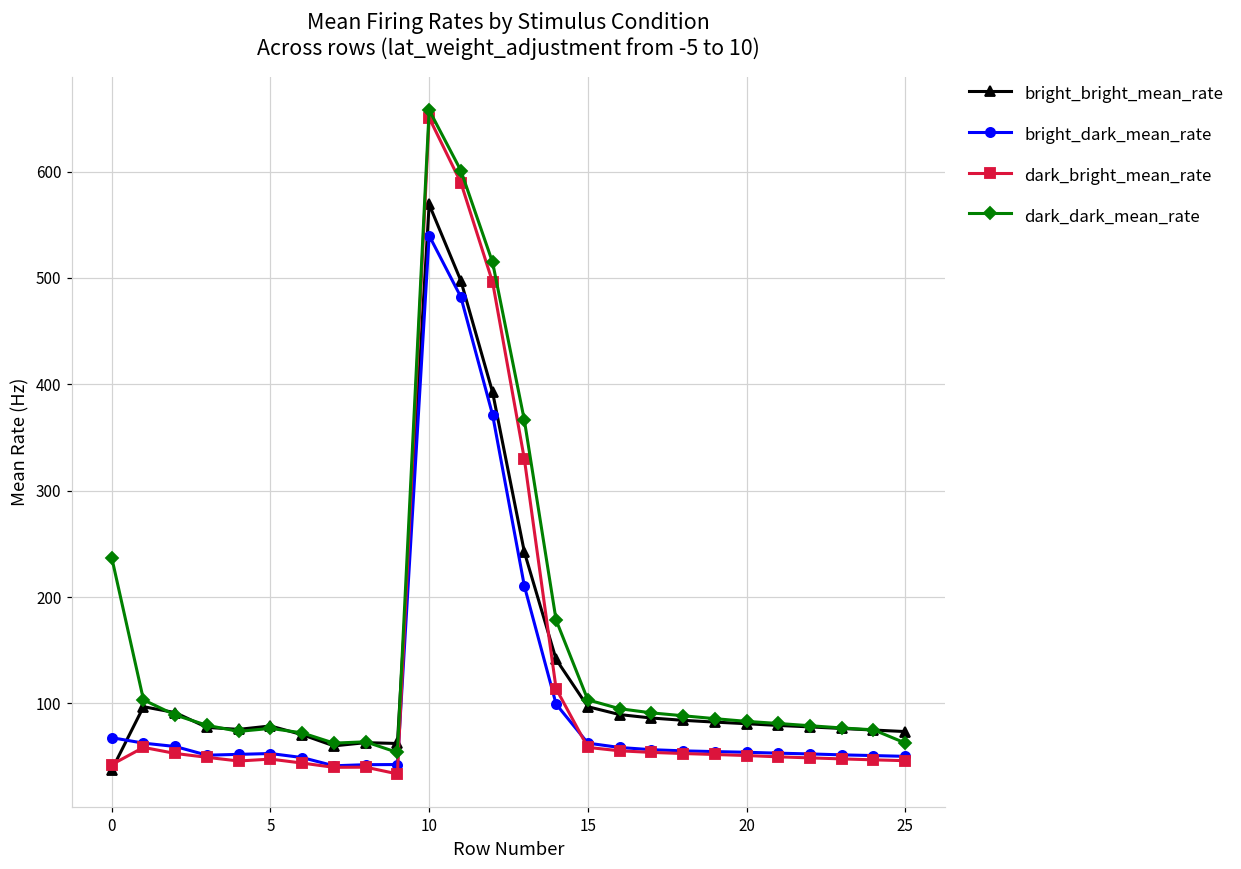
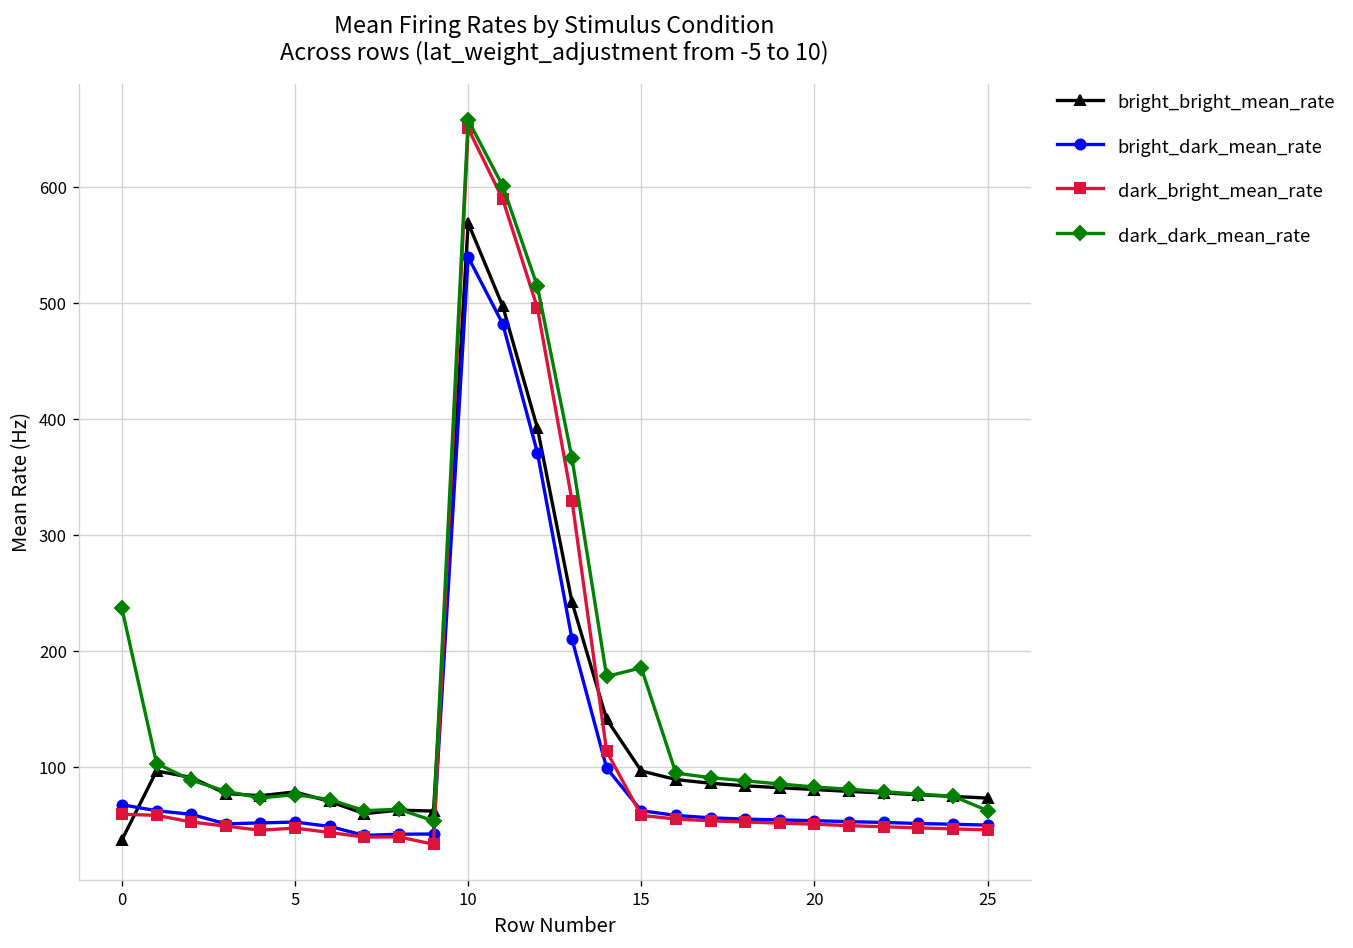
dark_bright_mean_rate, 0: 40 -> 60
dark_dark_mean_rate, 15: 100 -> 190
